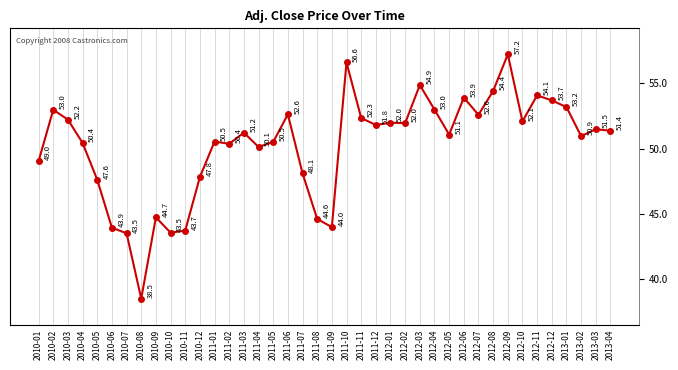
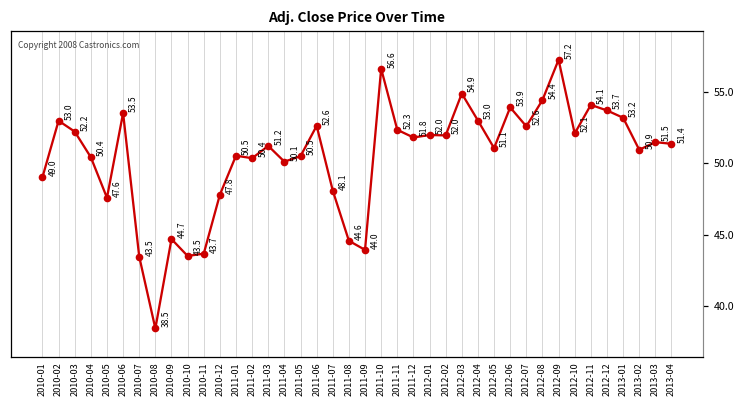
2010-06: 43.9 -> 53.5
